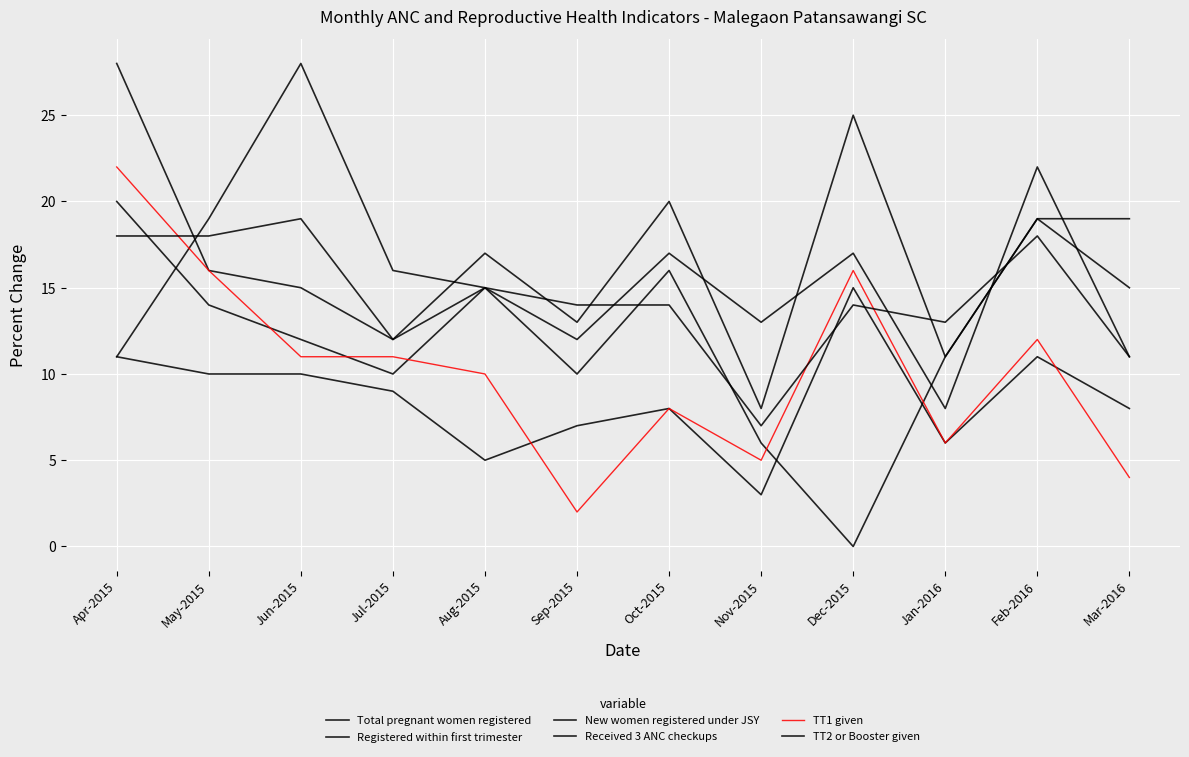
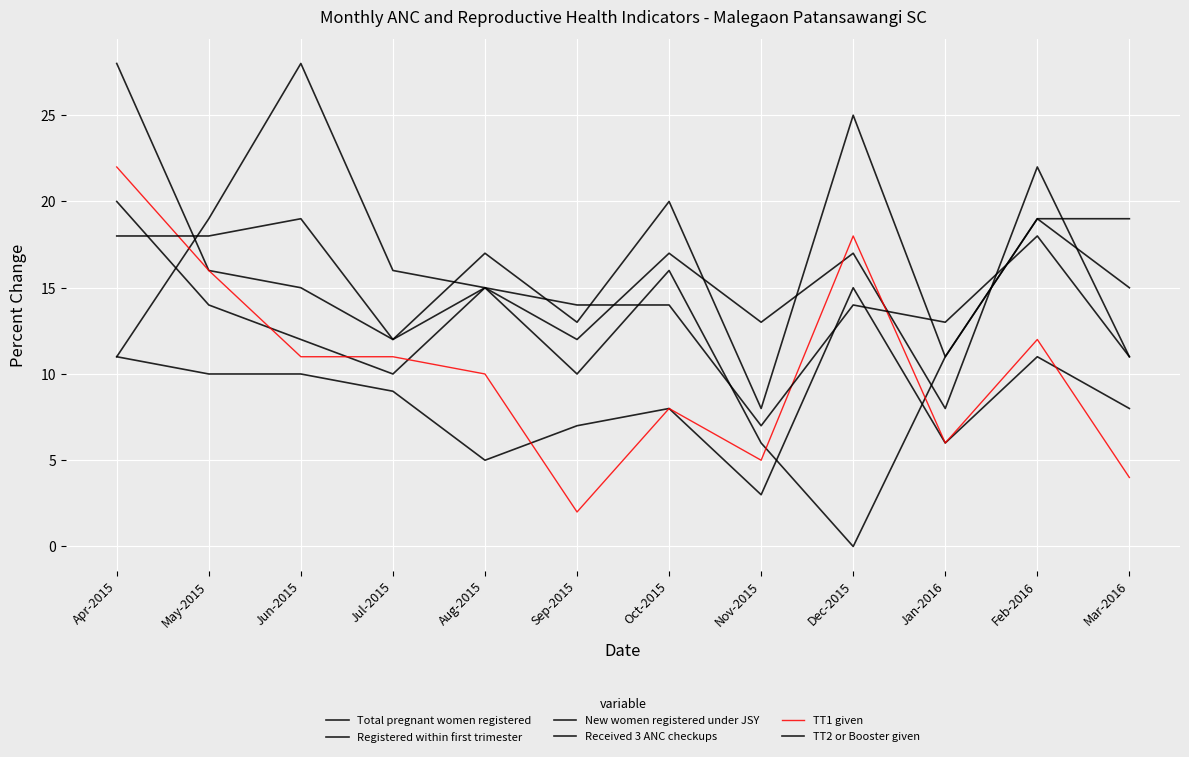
TT1 given, Dec-2015: 16 -> 18
